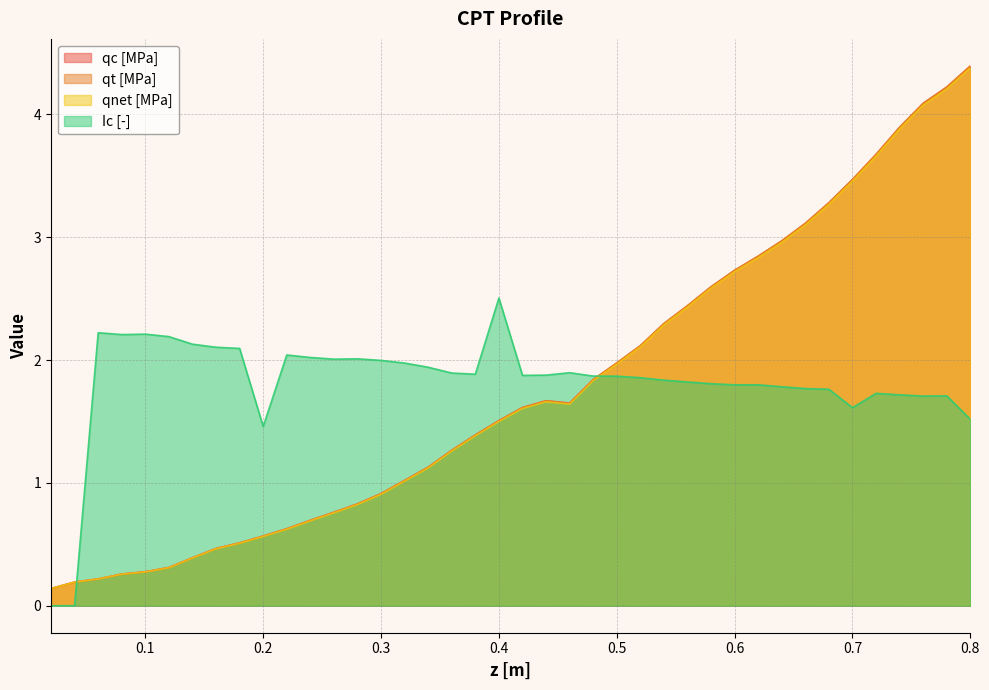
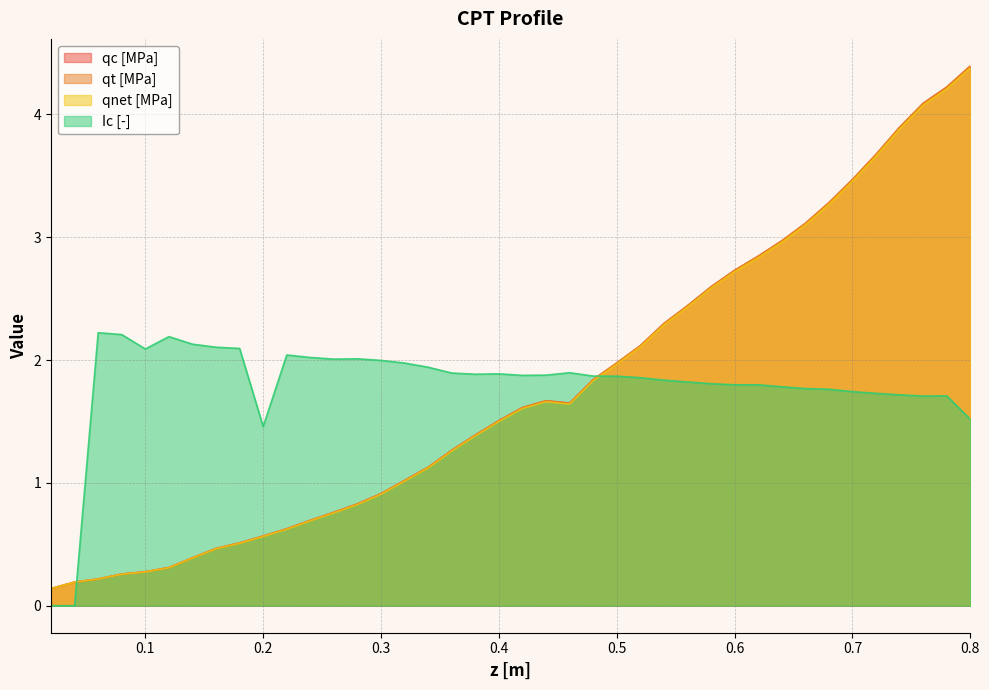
Ic [-], 0.1: 2.21 -> 2.09
Ic [-], 0.4: 2.51 -> 1.89
Ic [-], 0.7: 1.61 -> 1.74
